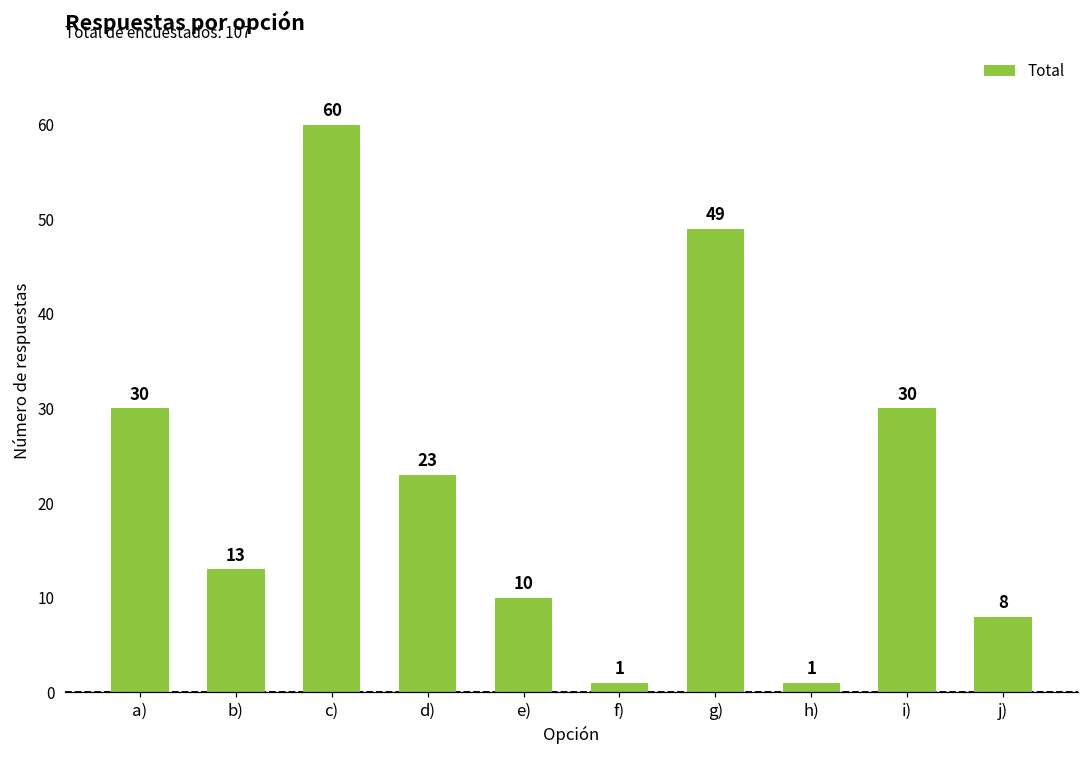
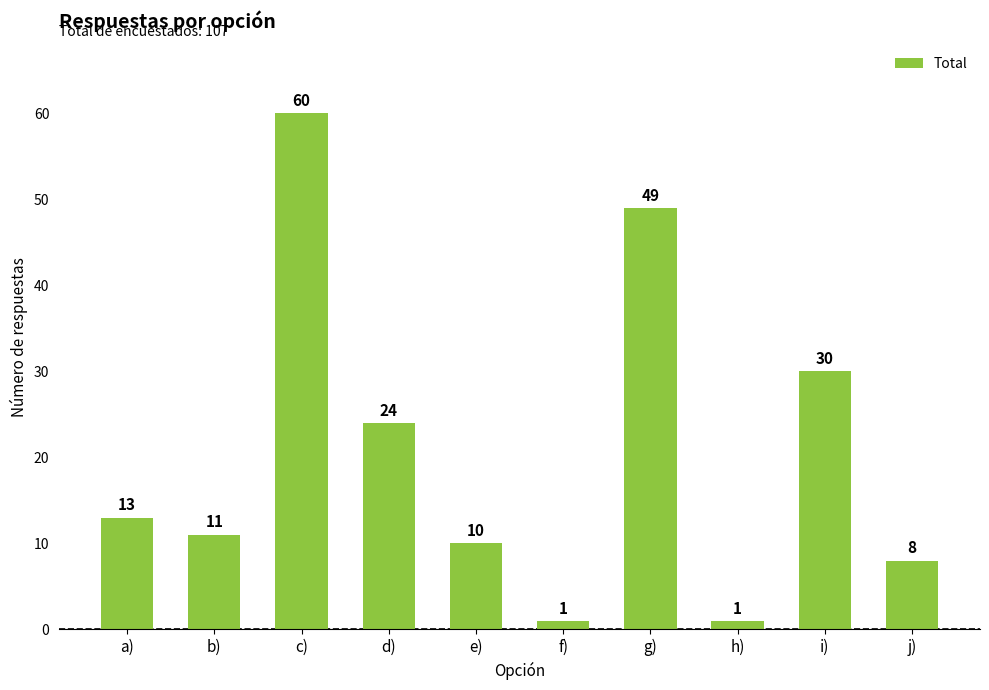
a): 30 -> 13
b): 13 -> 11
d): 23 -> 24
